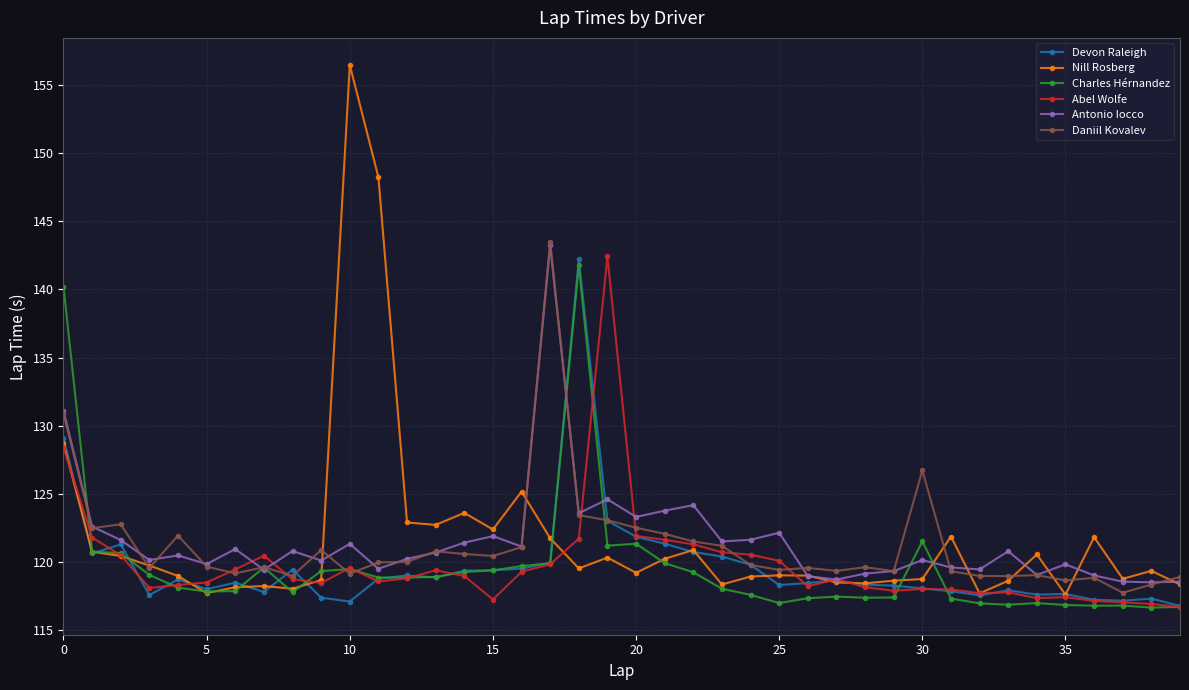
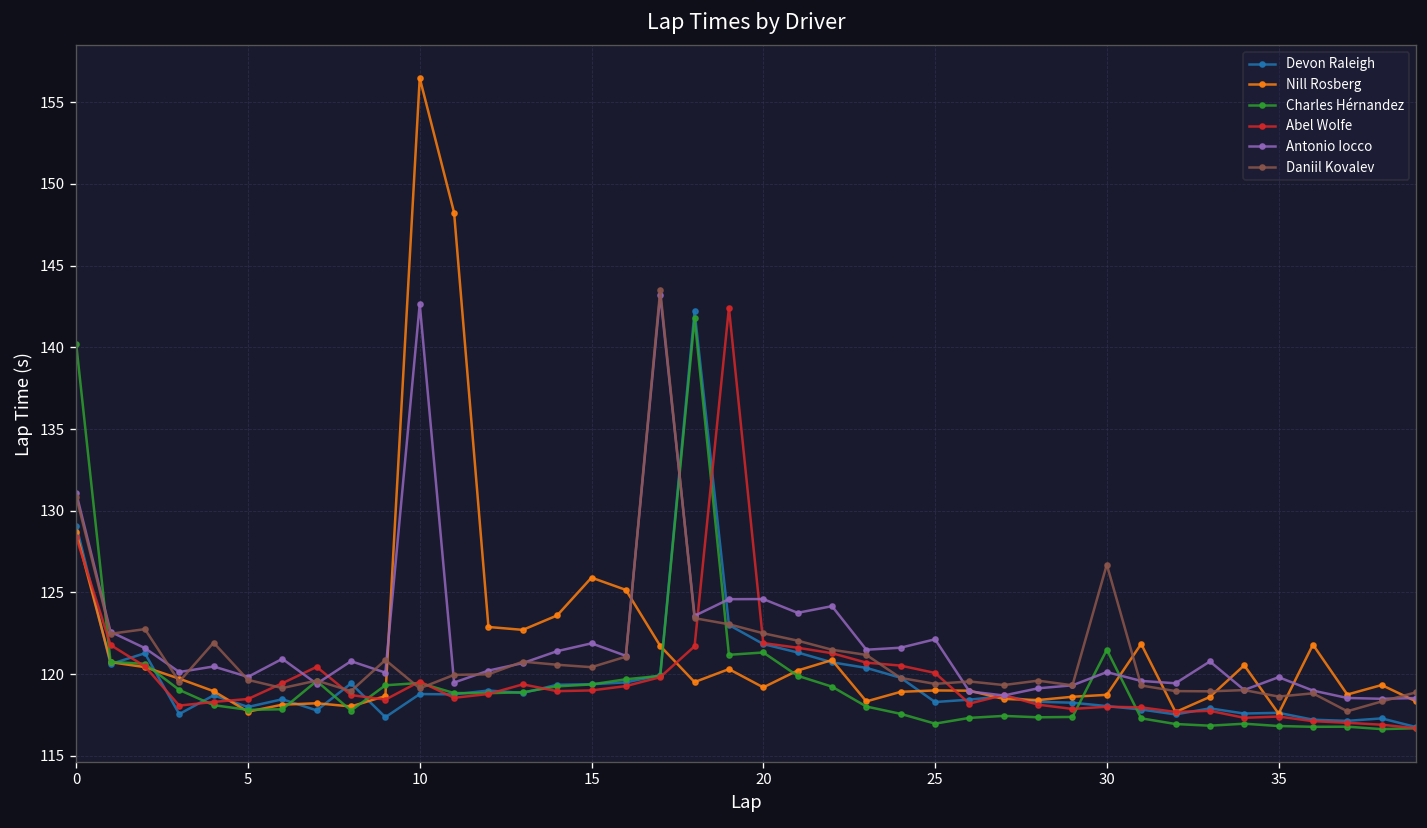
Devon Raleigh, 10: 117.1 -> 118.8
Antonio Iocco, 10: 121.3 -> 142.6
Nill Rosberg, 15: 122.4 -> 125.9
Abel Wolfe, 15: 117.2 -> 119.0
Antonio Iocco, 20: 123.3 -> 124.6
